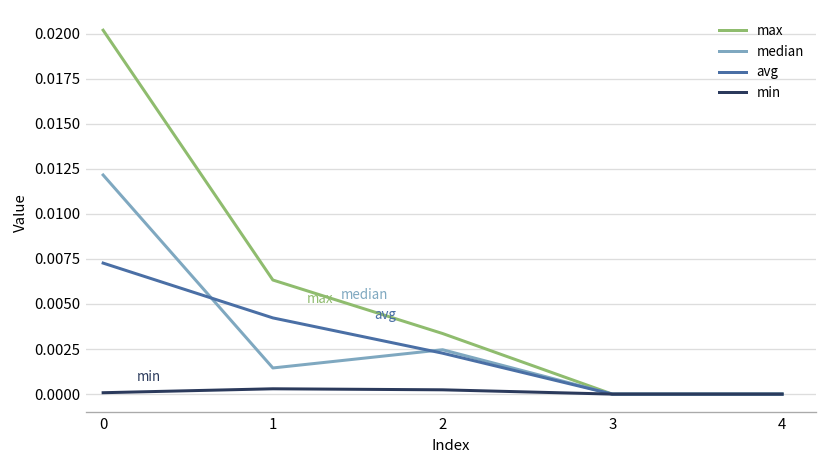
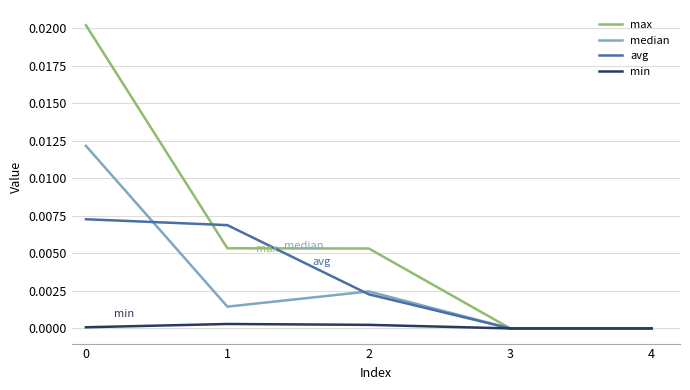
max, 1: 0.0063 -> 0.0053
avg, 1: 0.0042 -> 0.0069
max, 2: 0.0034 -> 0.0053
